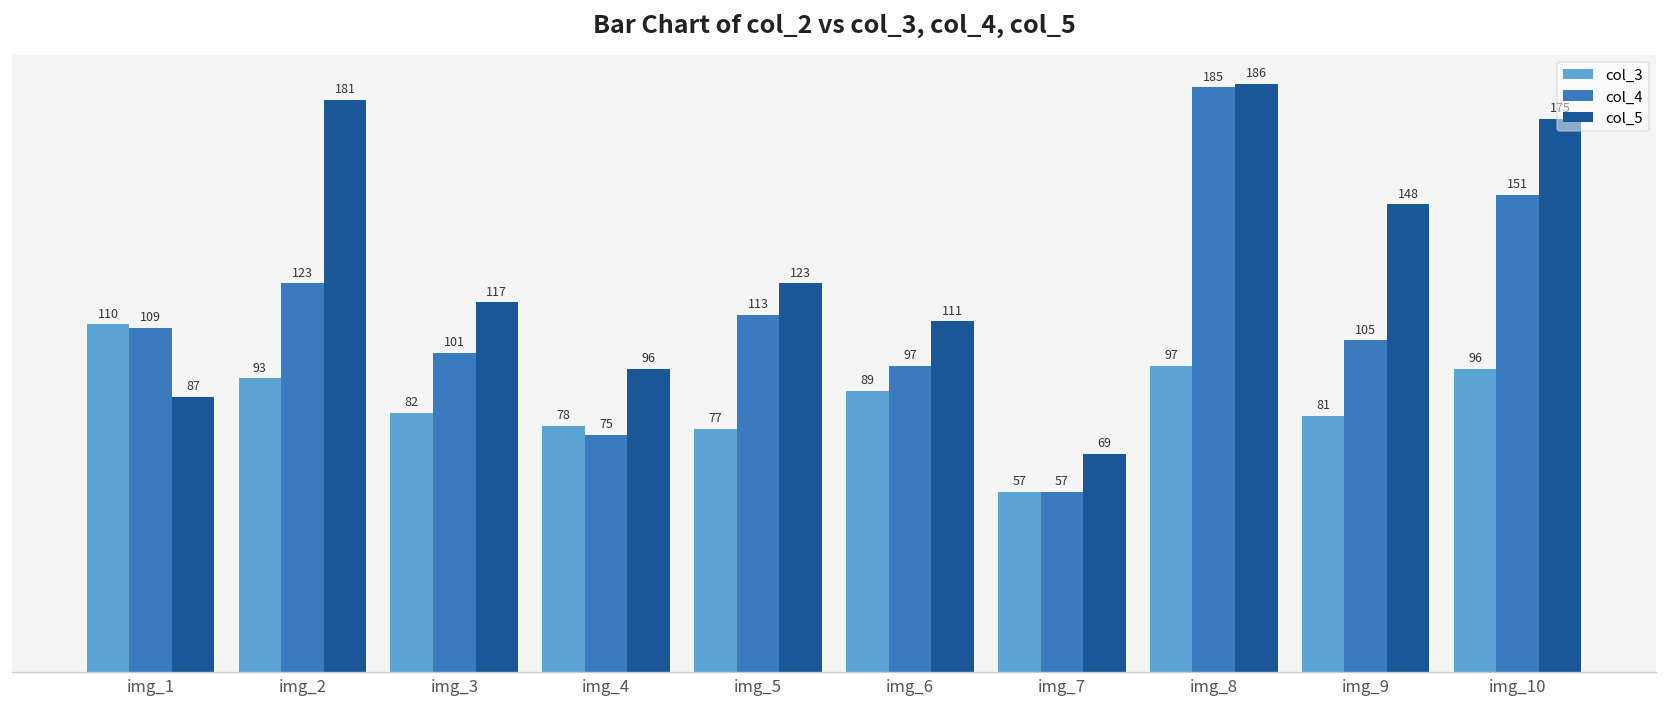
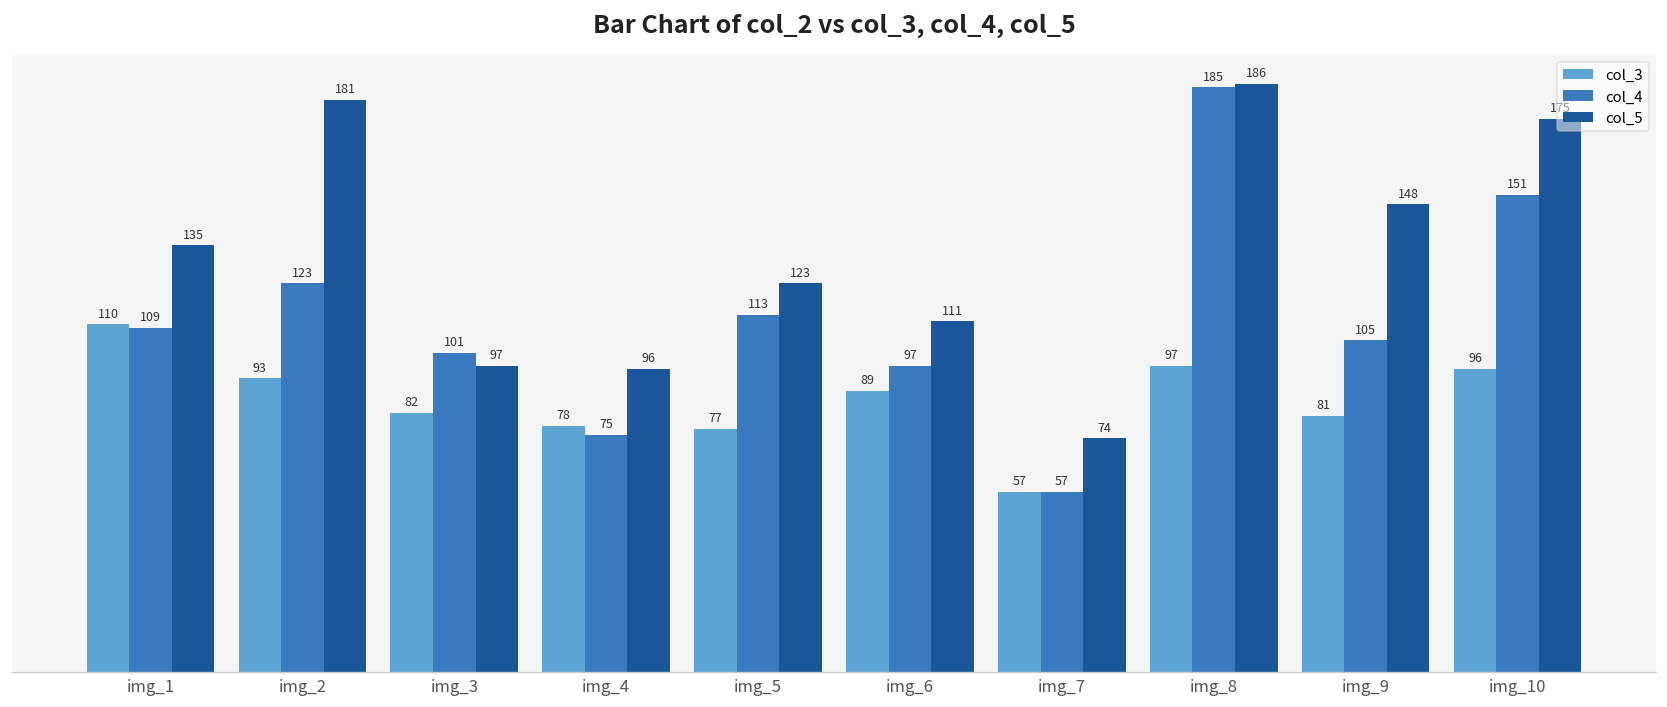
col_5, img_1: 87 -> 135
col_5, img_3: 117 -> 97
col_5, img_7: 69 -> 74
